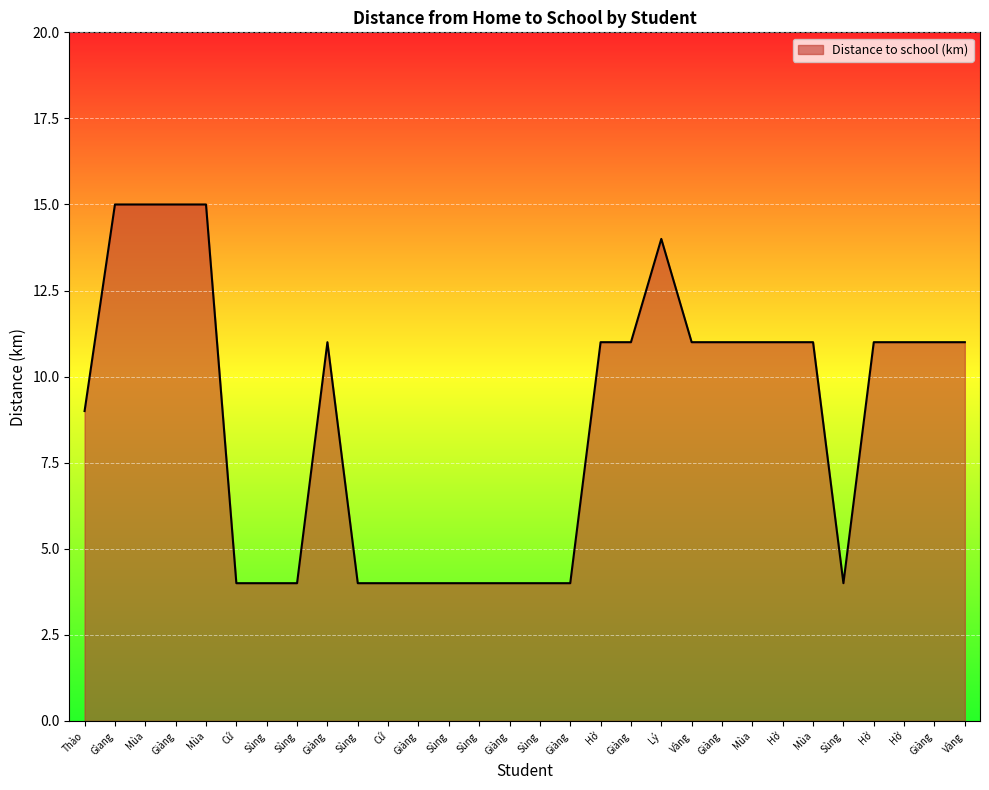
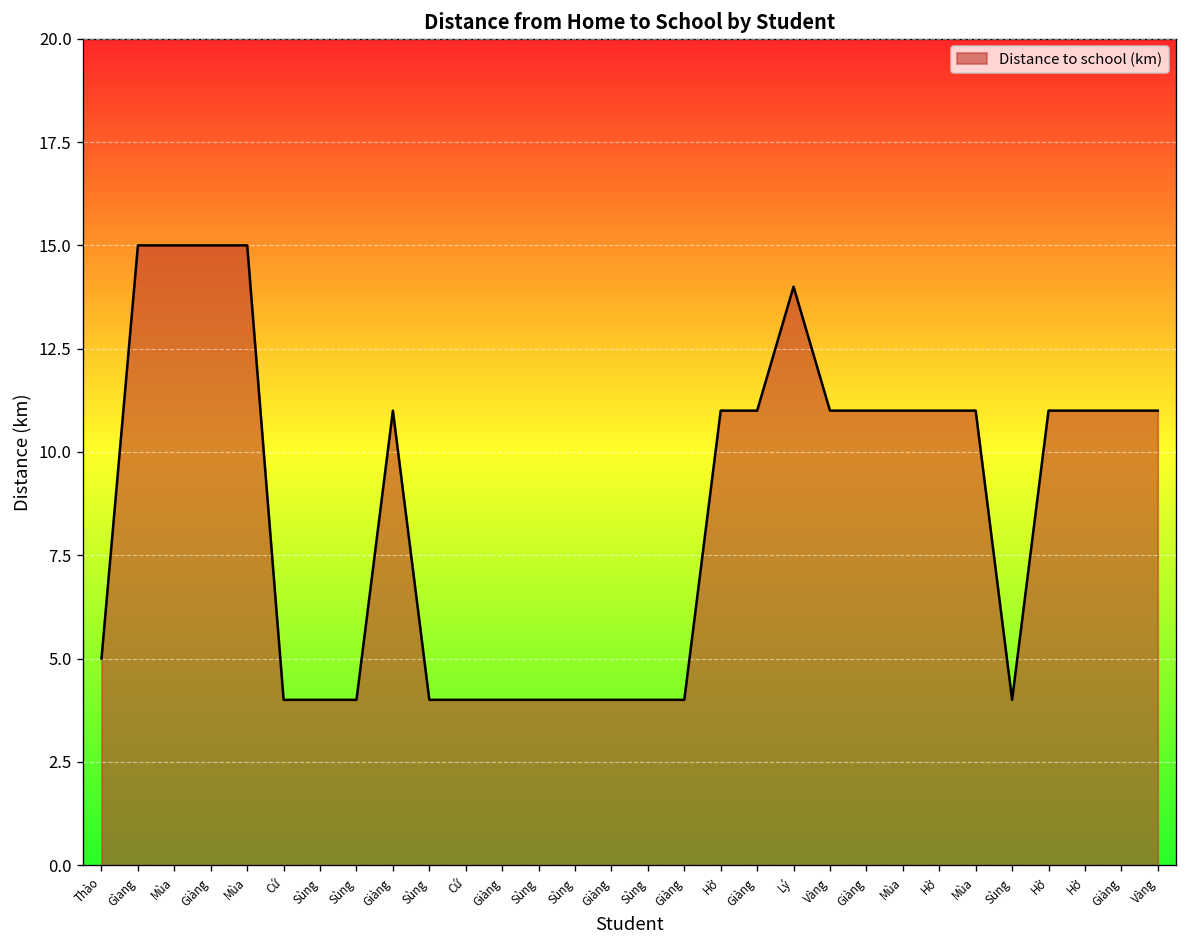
Thào: 9 -> 5
